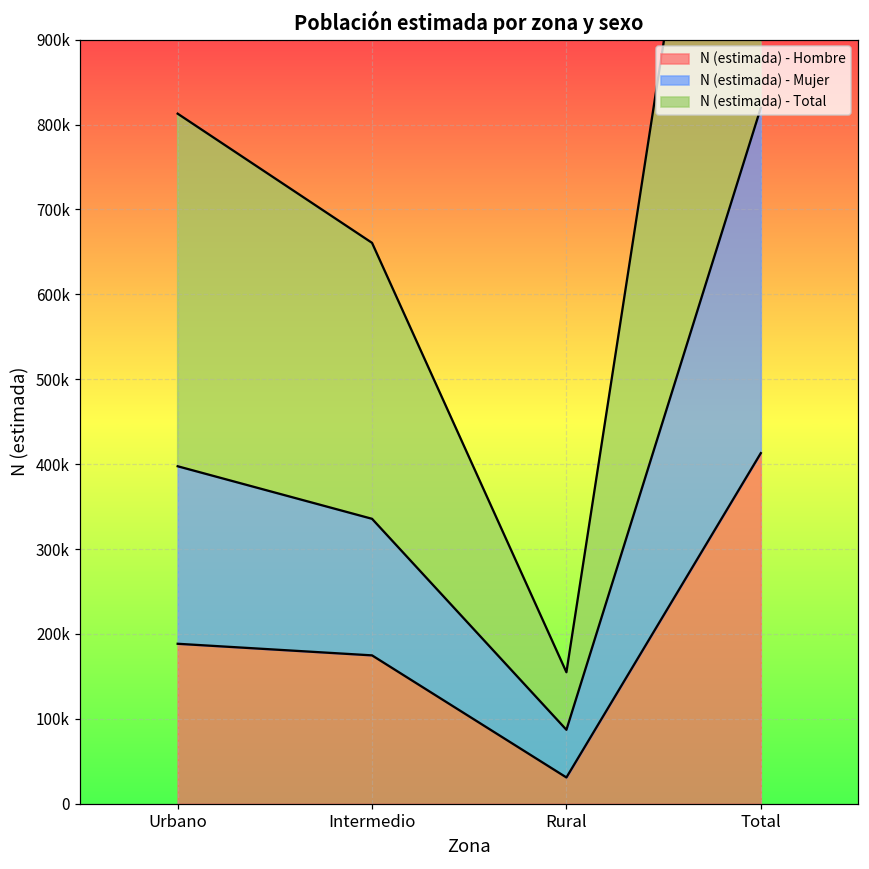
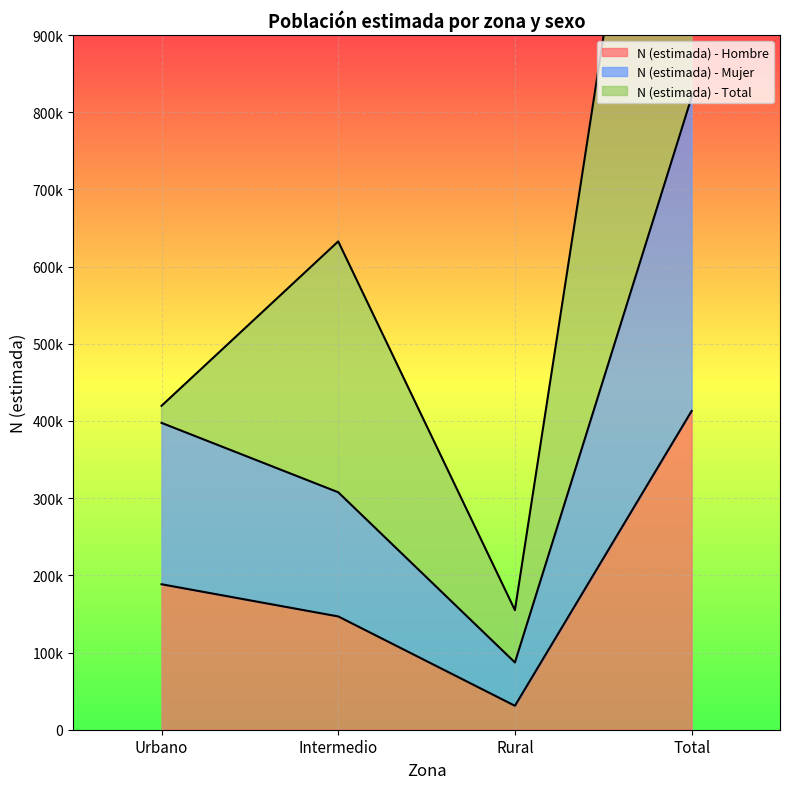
N (estimada) - Total, Urbano: 420000 -> 20000
N (estimada) - Hombre, Intermedio: 170000 -> 150000
